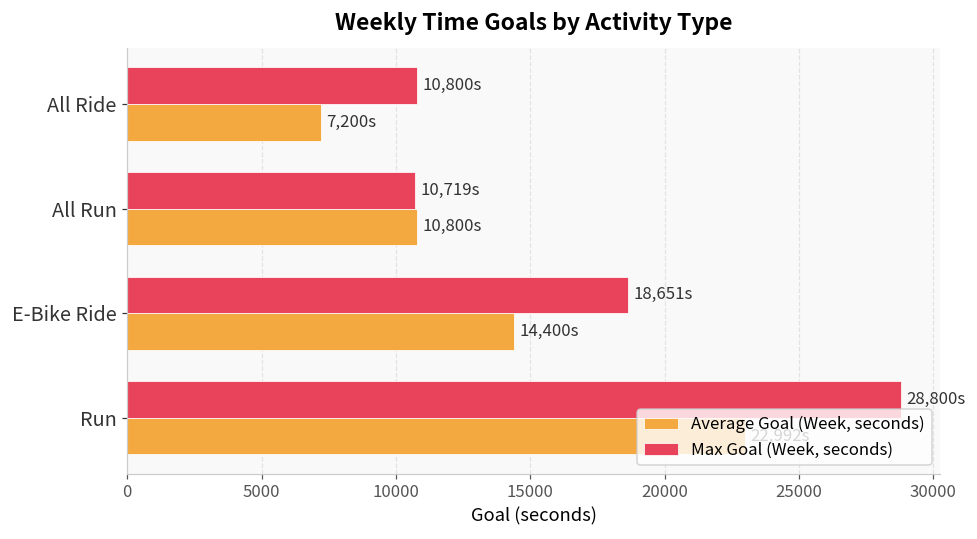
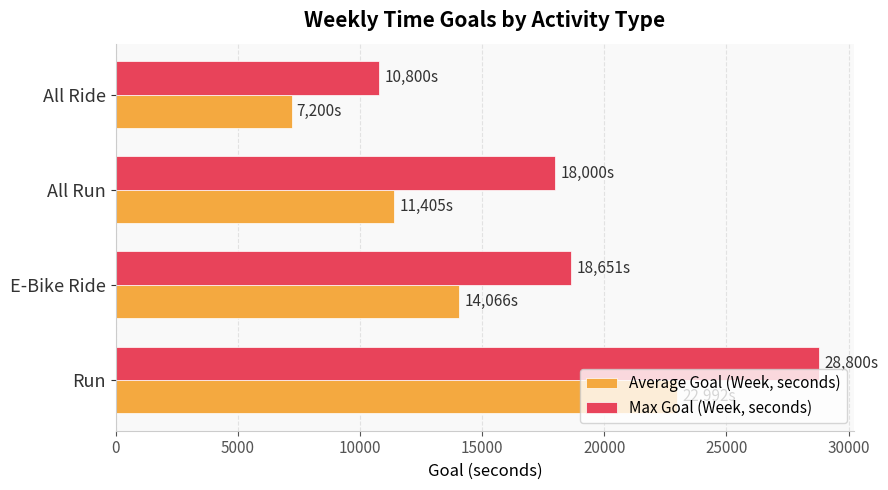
Max Goal (Week, seconds), All Run: 10,719s -> 18,000s
Average Goal (Week, seconds), All Run: 10,800s -> 11,405s
Average Goal (Week, seconds), E-Bike Ride: 14,400s -> 14,066s
